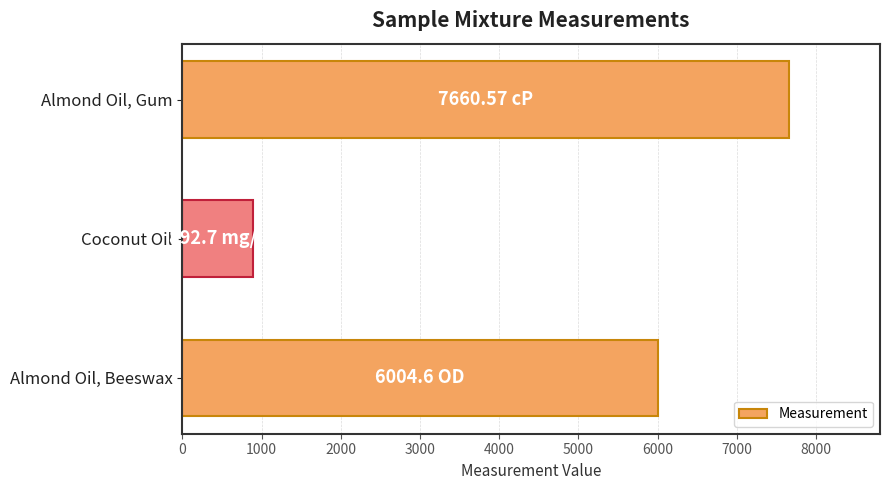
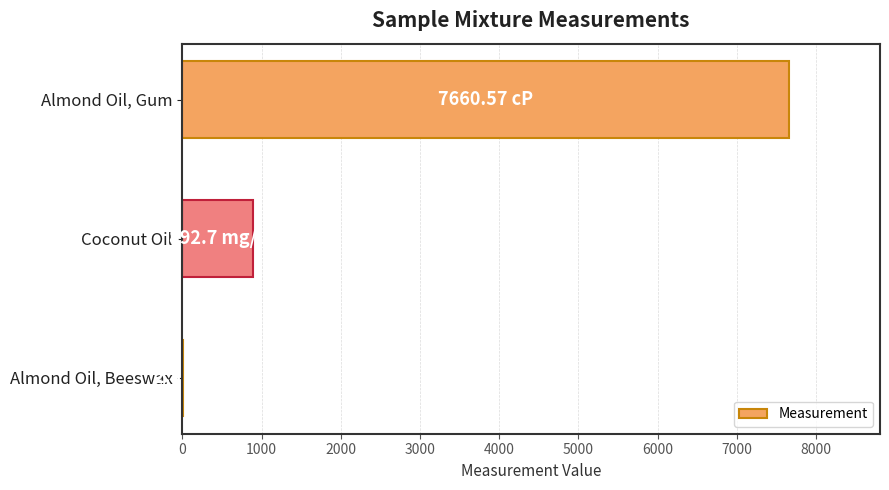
Almond Oil, Beeswax: 6000 -> 0
